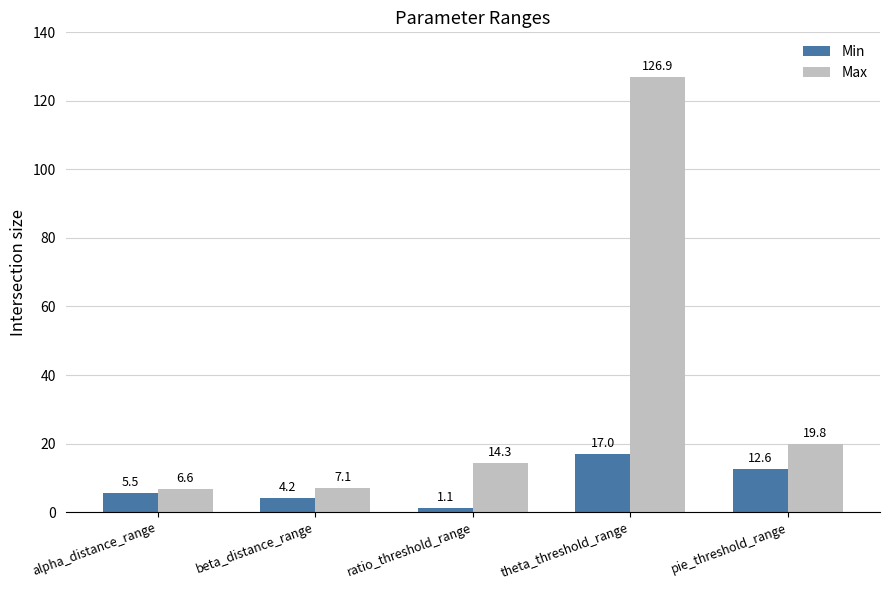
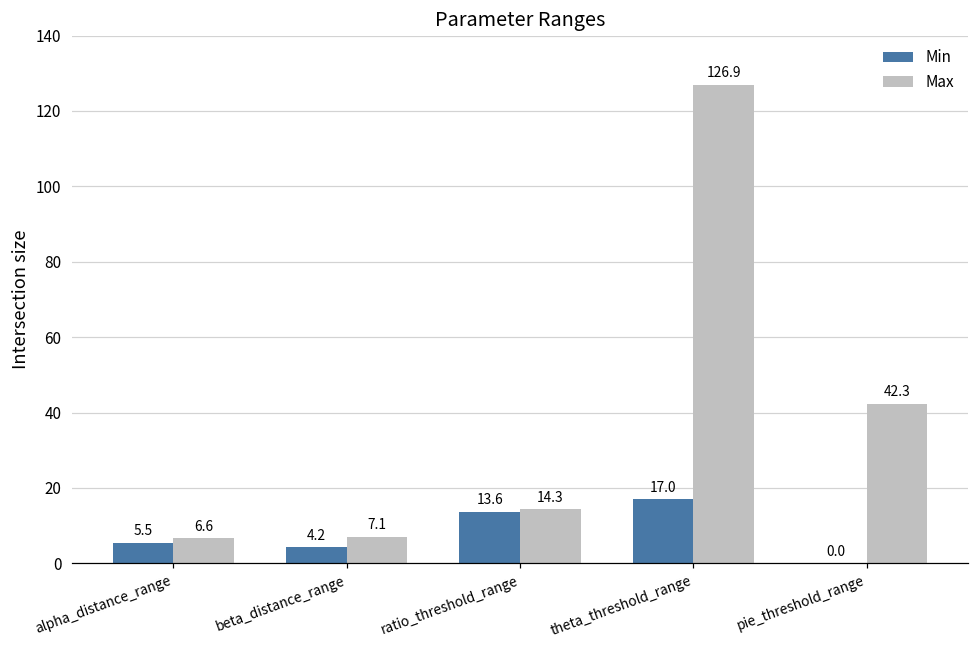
Min, ratio_threshold_range: 1.1 -> 13.6
Min, pie_threshold_range: 12.6 -> 0.0
Max, pie_threshold_range: 19.8 -> 42.3
